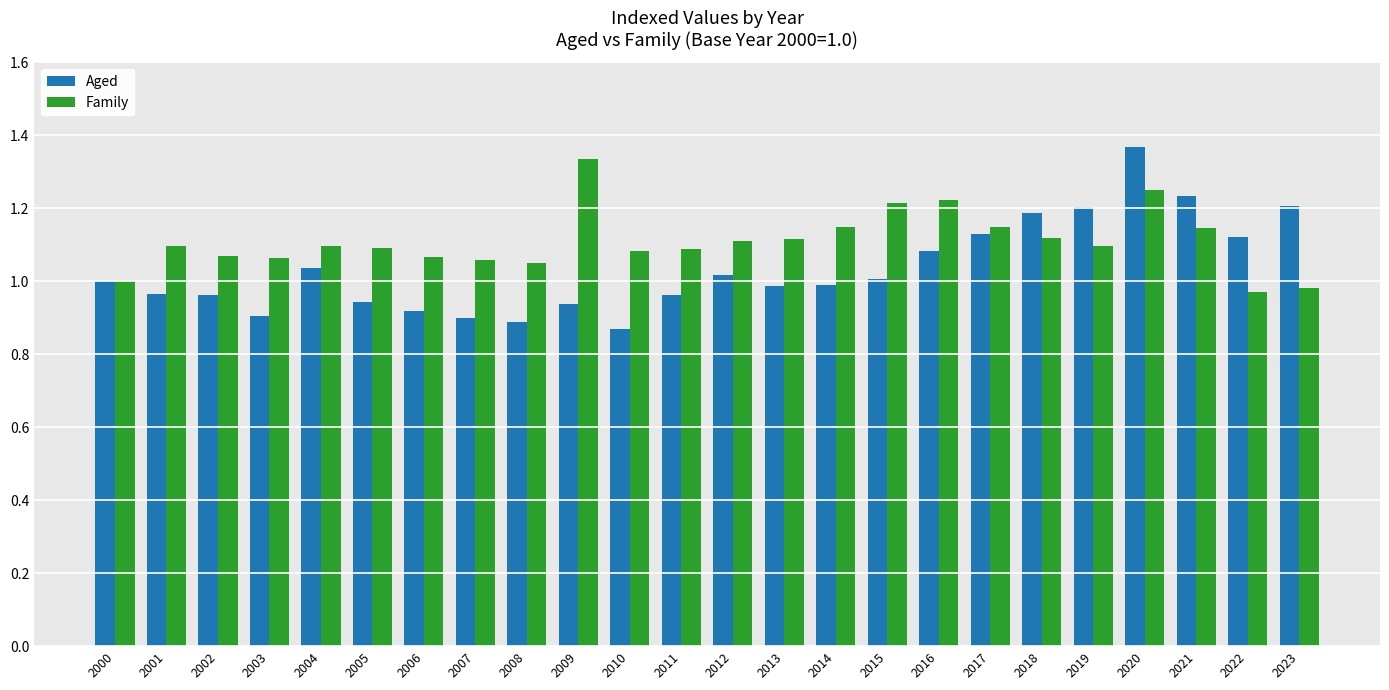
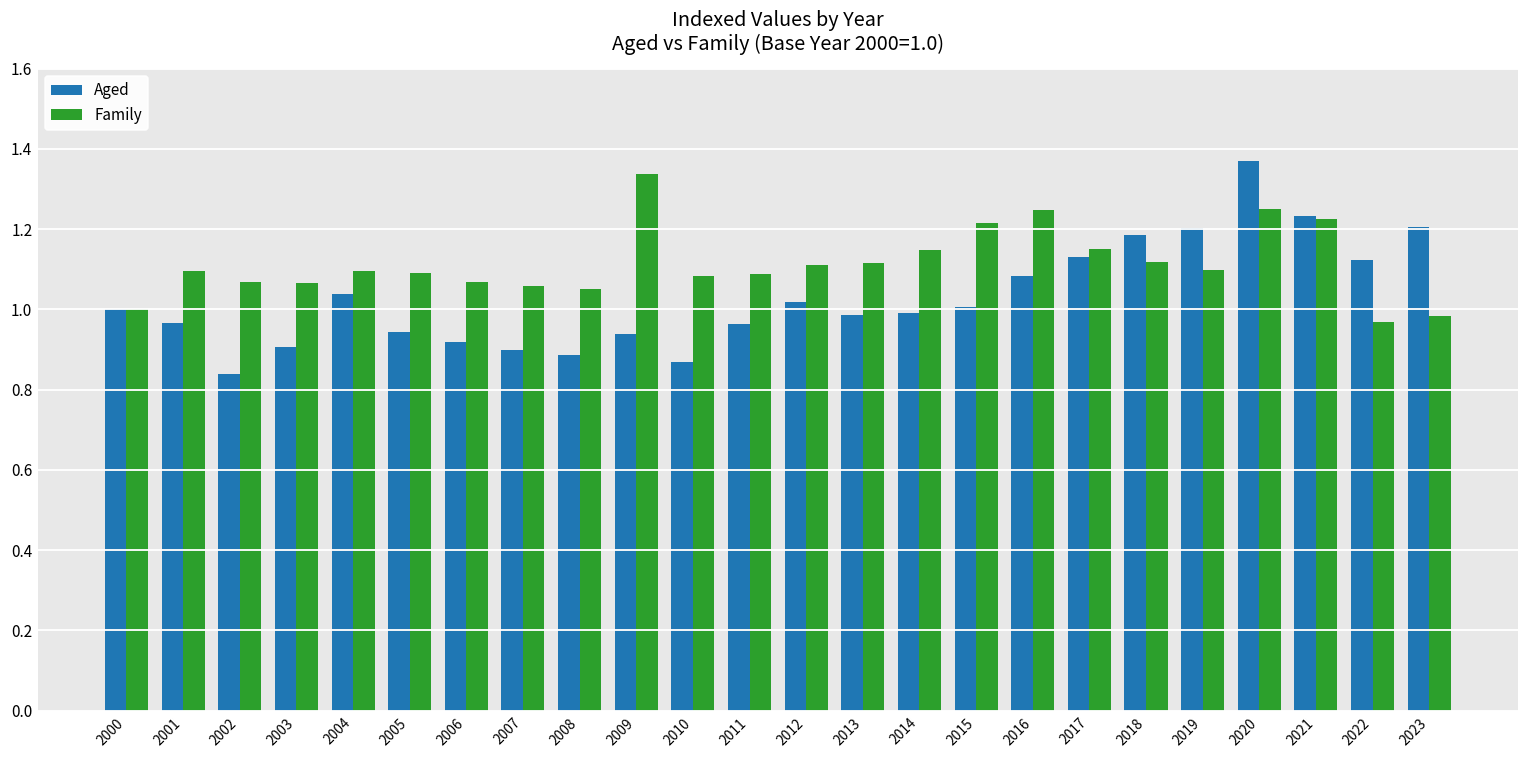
Aged, 2002: 0.96 -> 0.84
Family, 2016: 1.22 -> 1.25
Family, 2021: 1.15 -> 1.23
